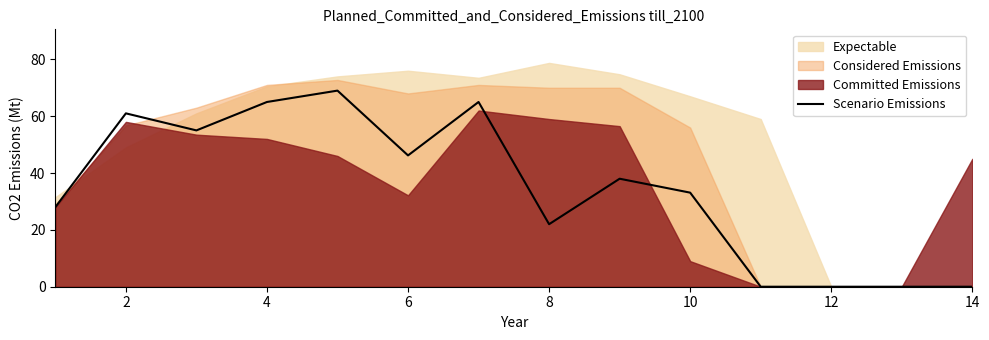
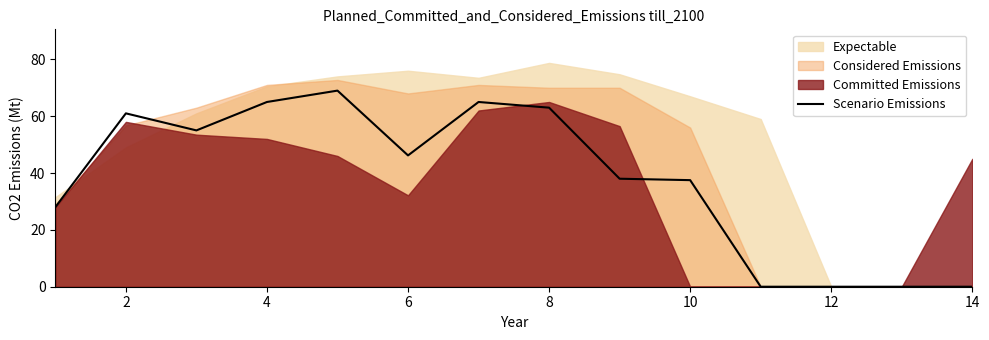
Scenario Emissions, 8: 22 -> 63
Committed Emissions, 8: 59 -> 65
Scenario Emissions, 10: 33 -> 38
Committed Emissions, 10: 9 -> 0
